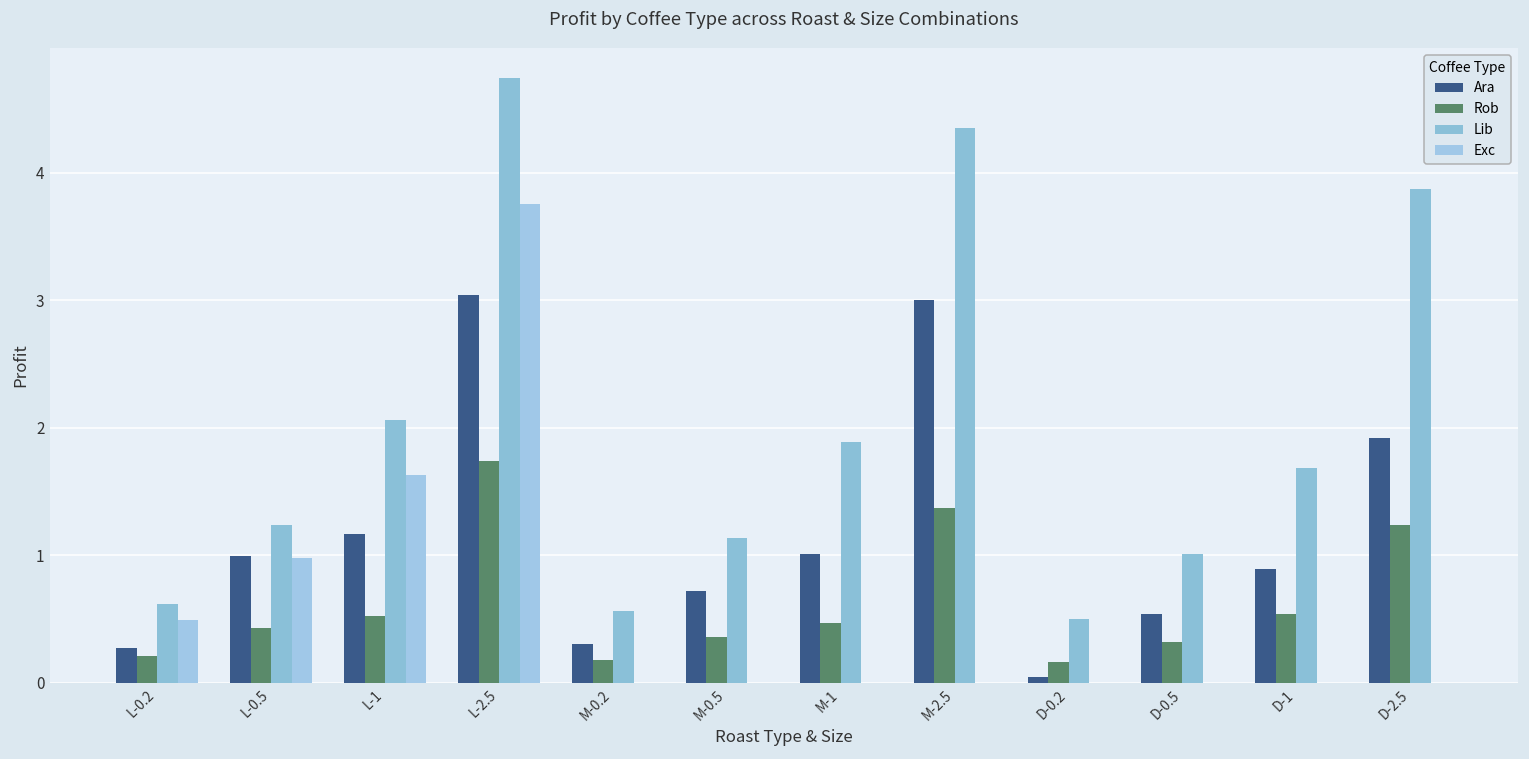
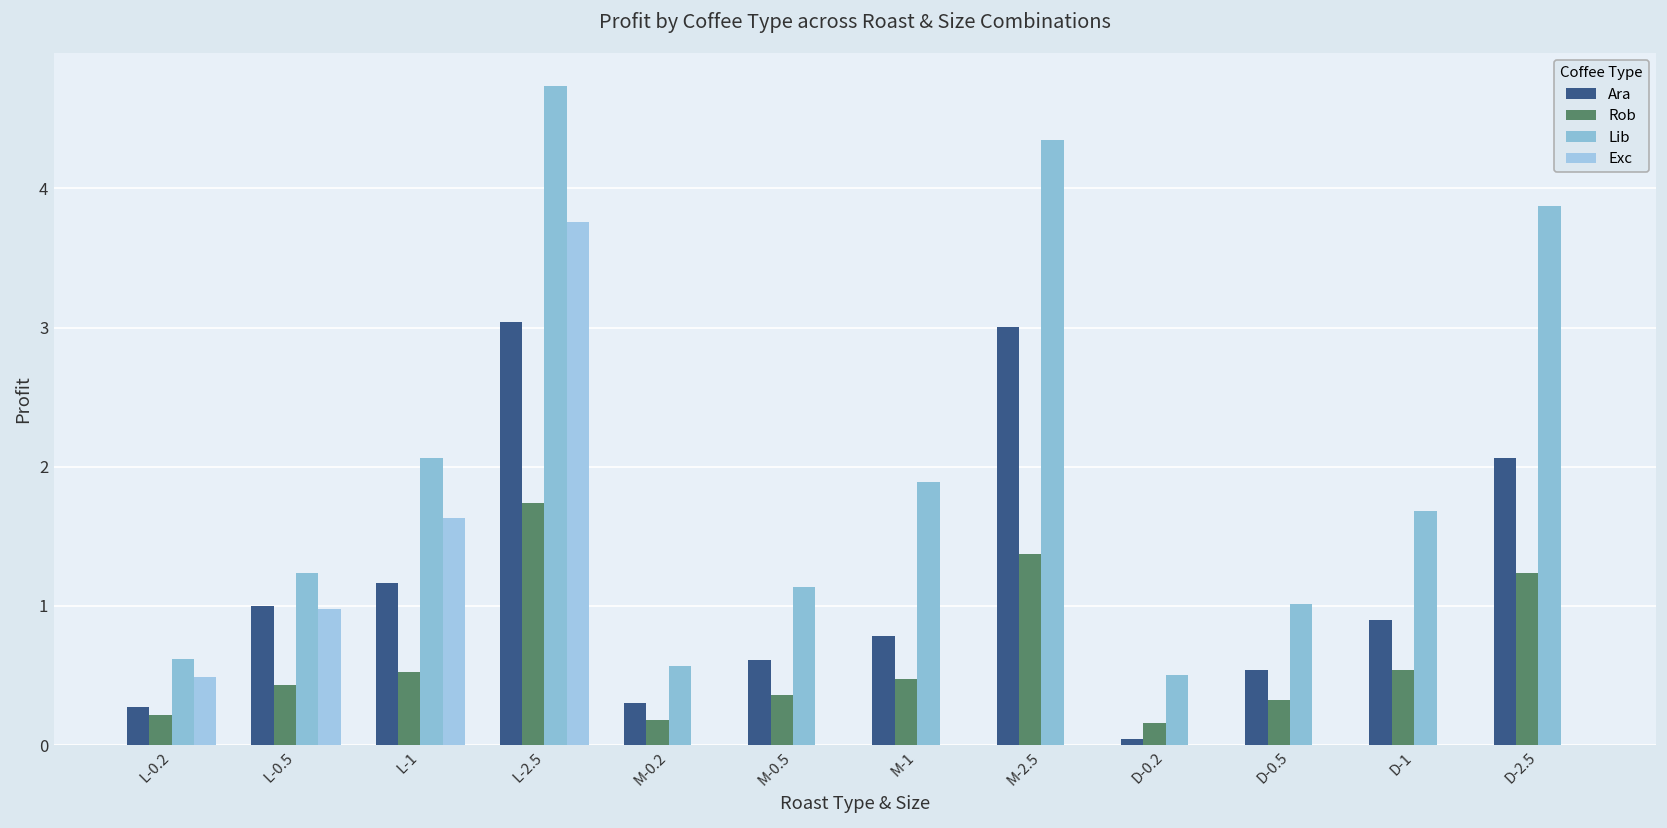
Ara, M-0.5: 0.72 -> 0.61
Ara, M-1: 1.01 -> 0.78
Ara, D-2.5: 1.92 -> 2.06
